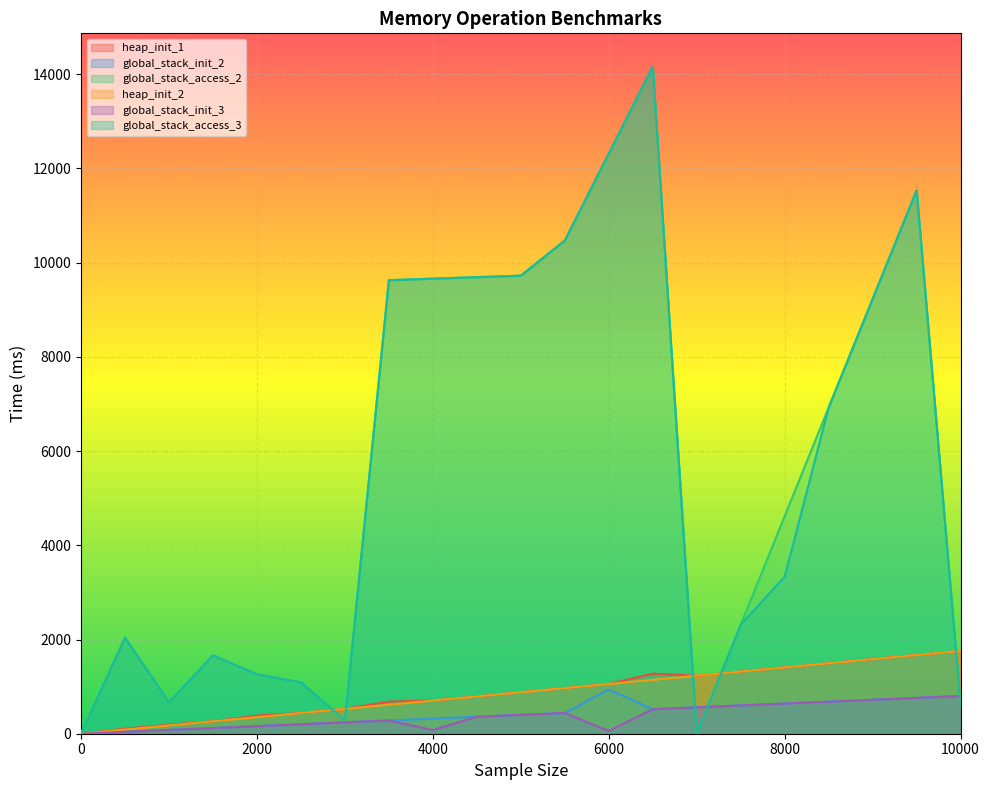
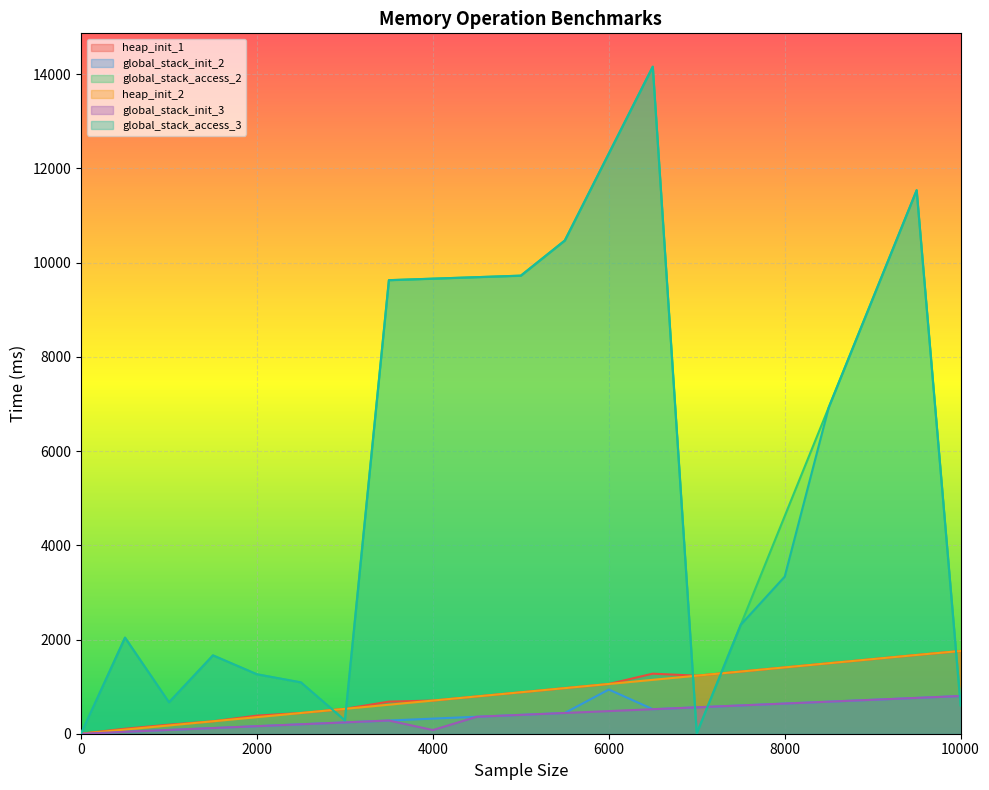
global_stack_init_3, 6000: 100 -> 500
